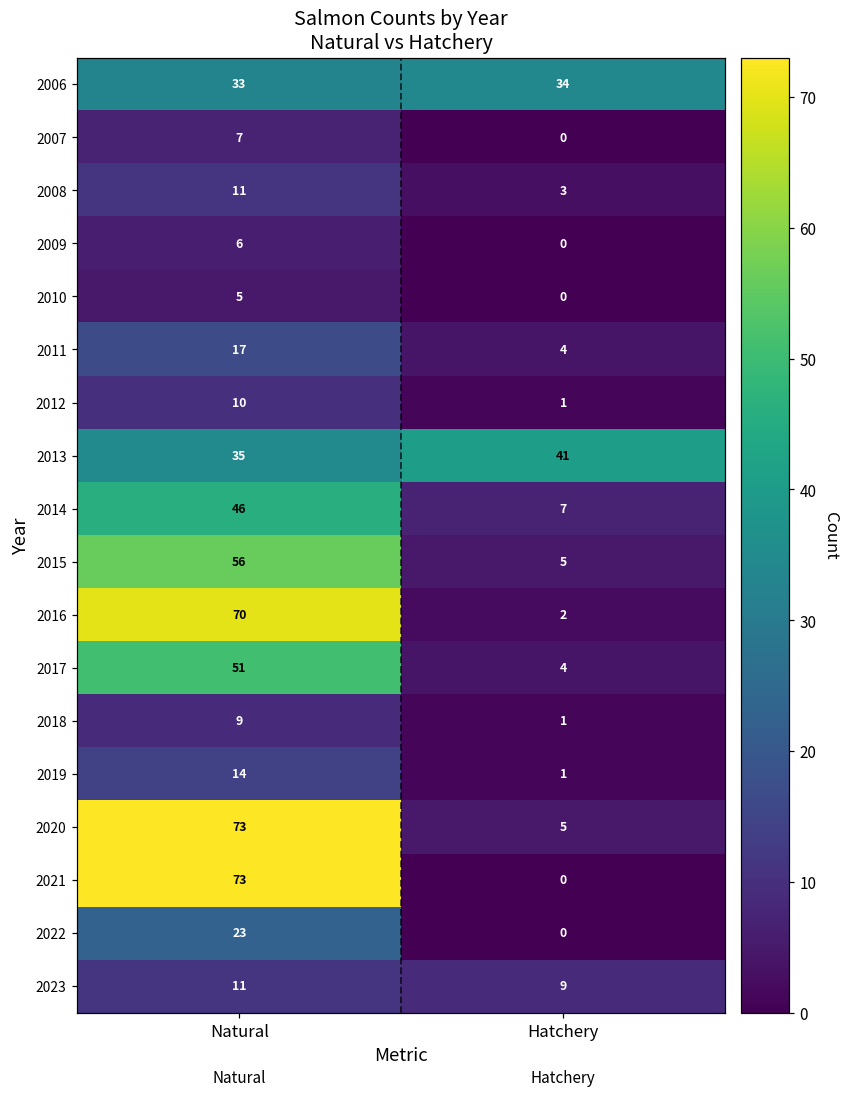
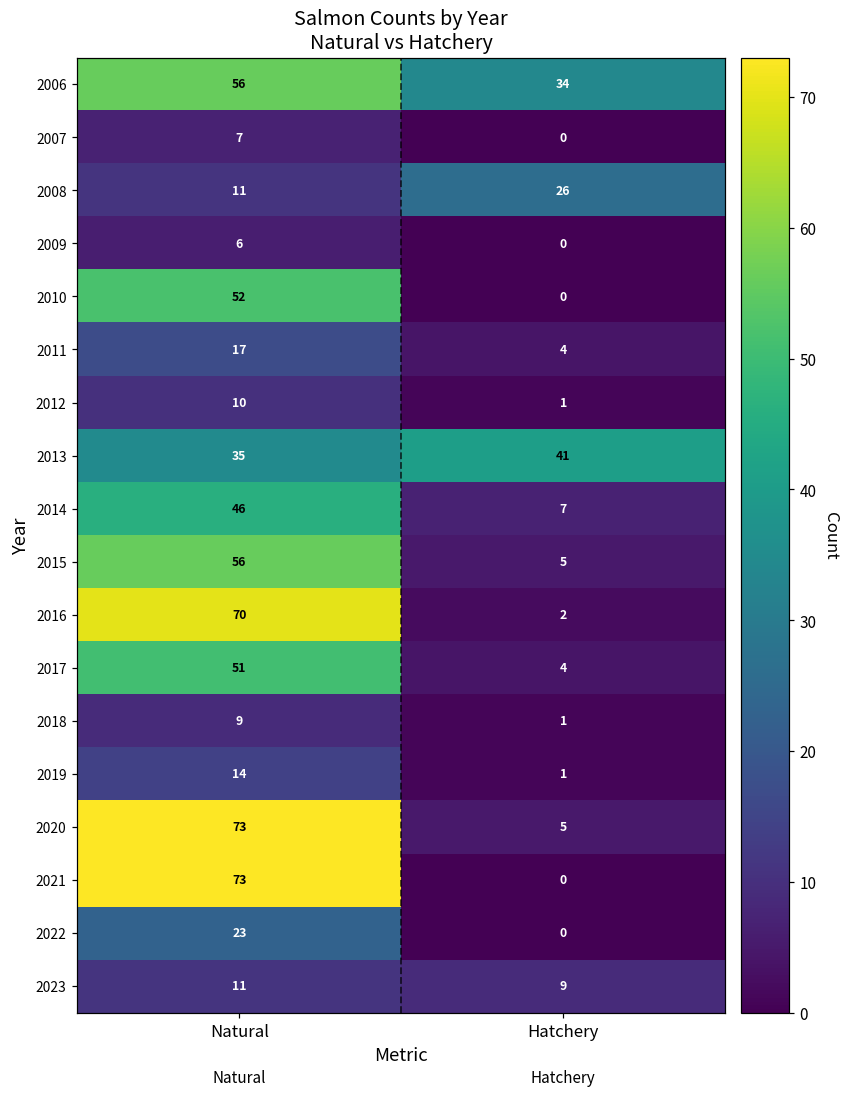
2006, Natural: 33 -> 56
2008, Hatchery: 3 -> 26
2010, Natural: 5 -> 52
